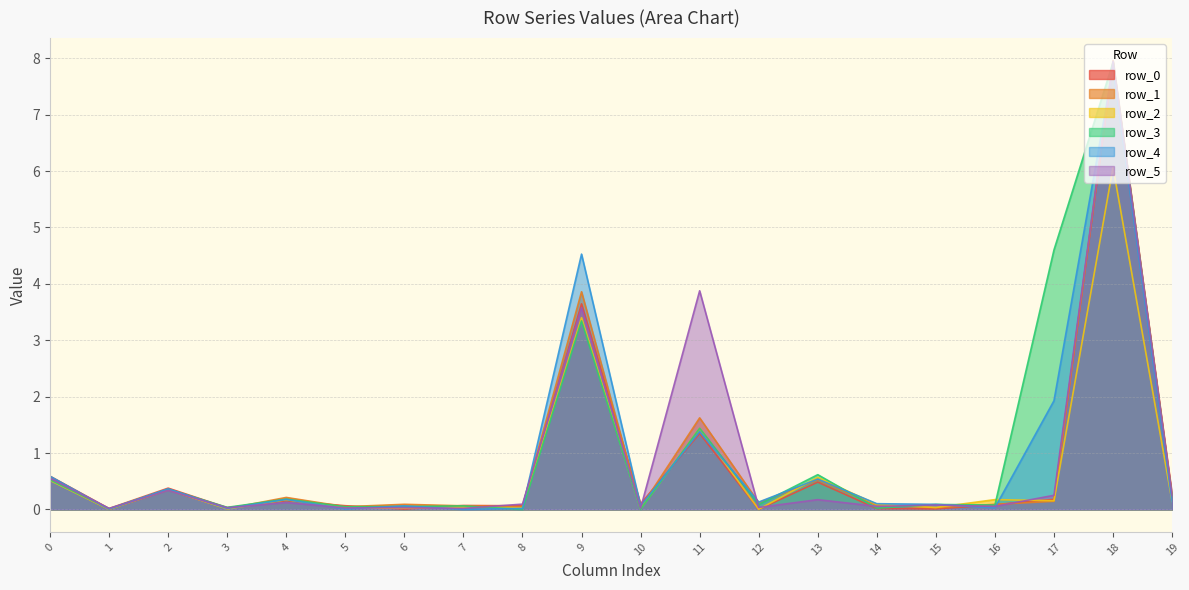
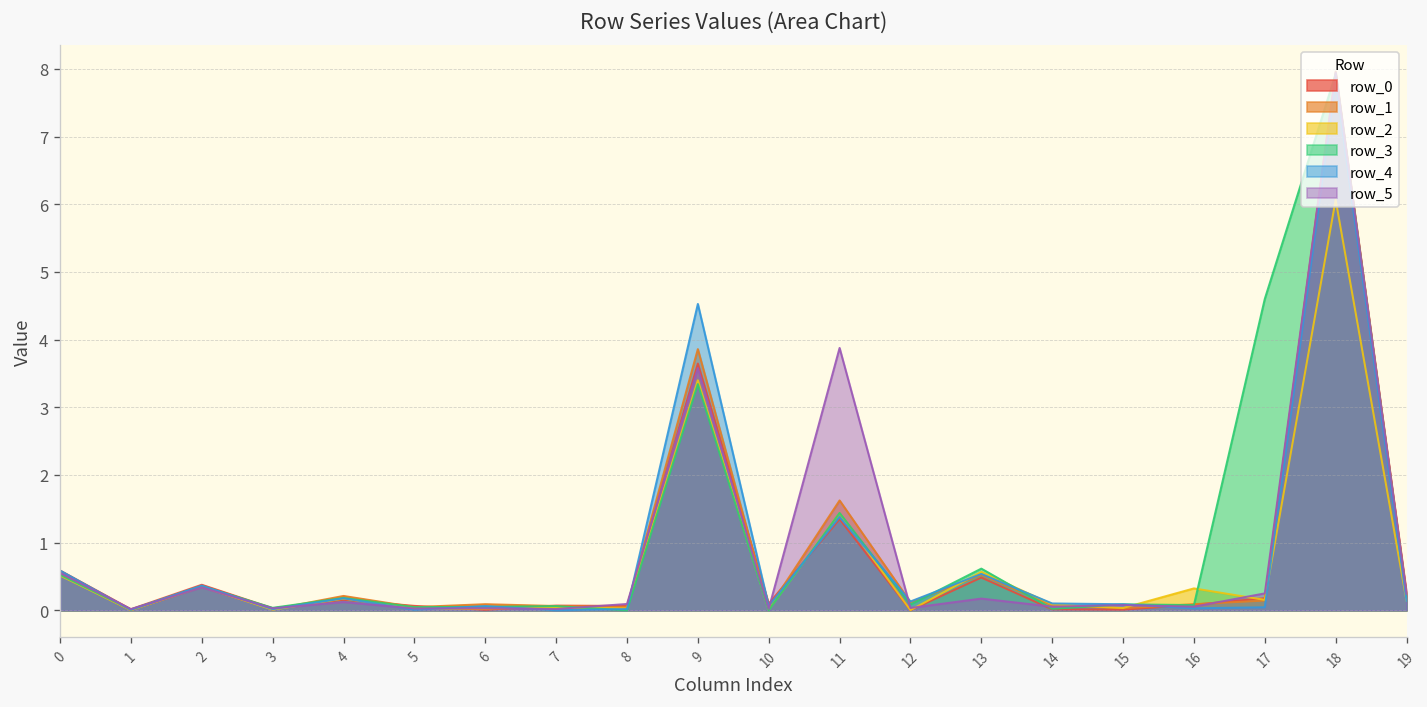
row_2, 16: 0.2 -> 0.3
row_4, 17: 1.9 -> 0.0
